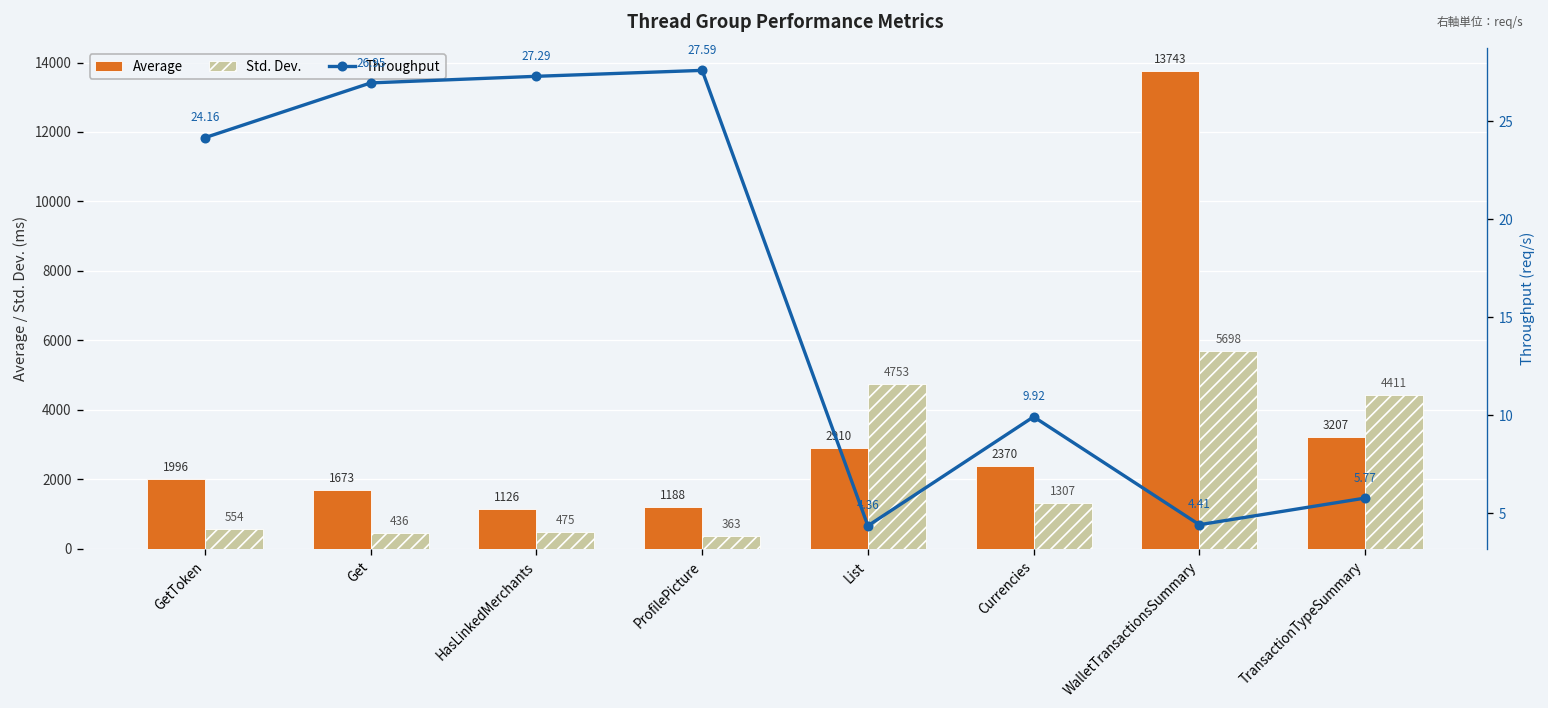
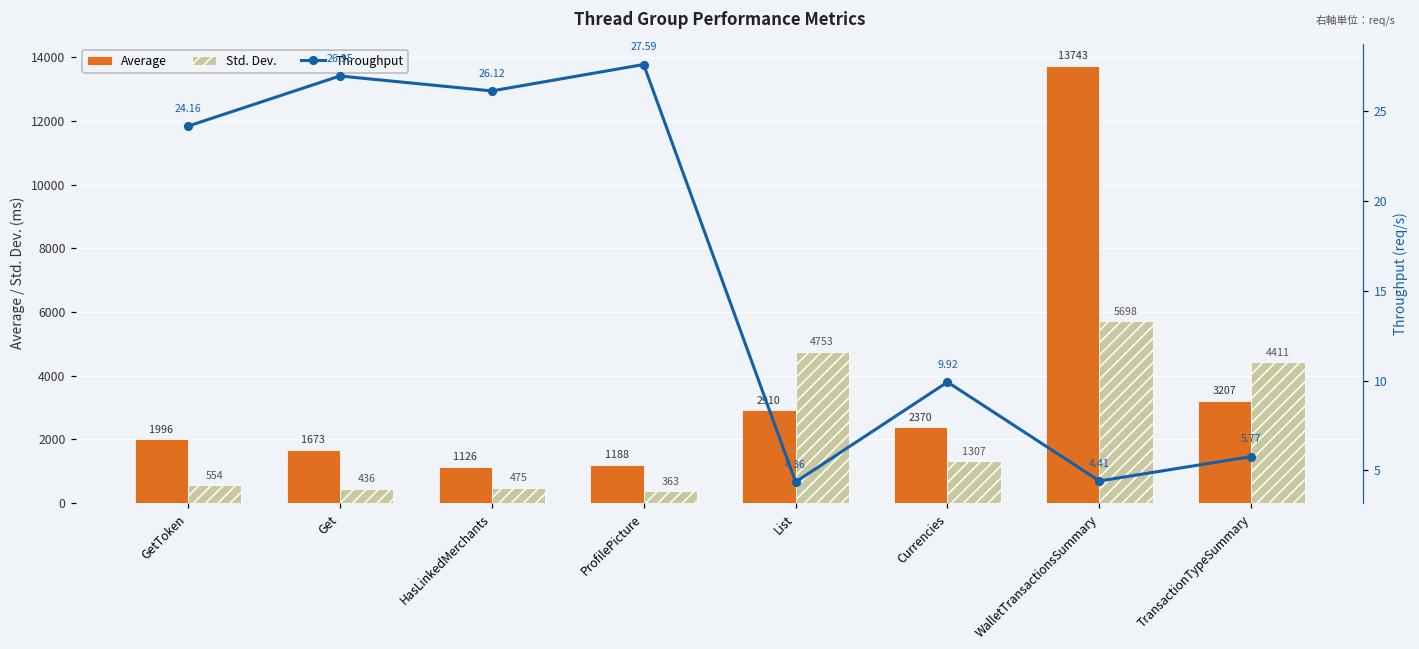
Throughput, HasLinkedMerchants: 27.29 -> 26.12
